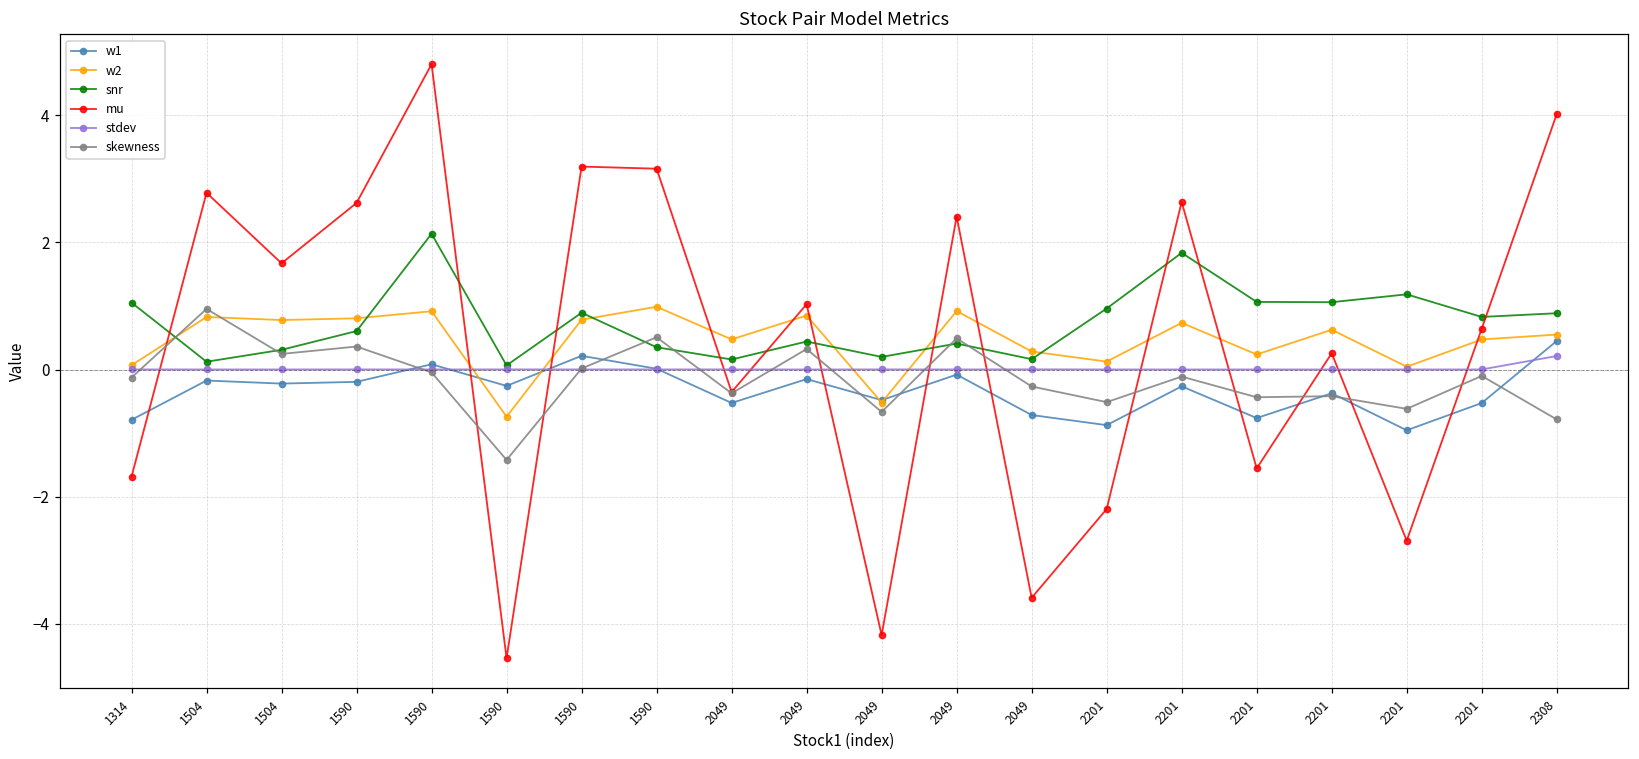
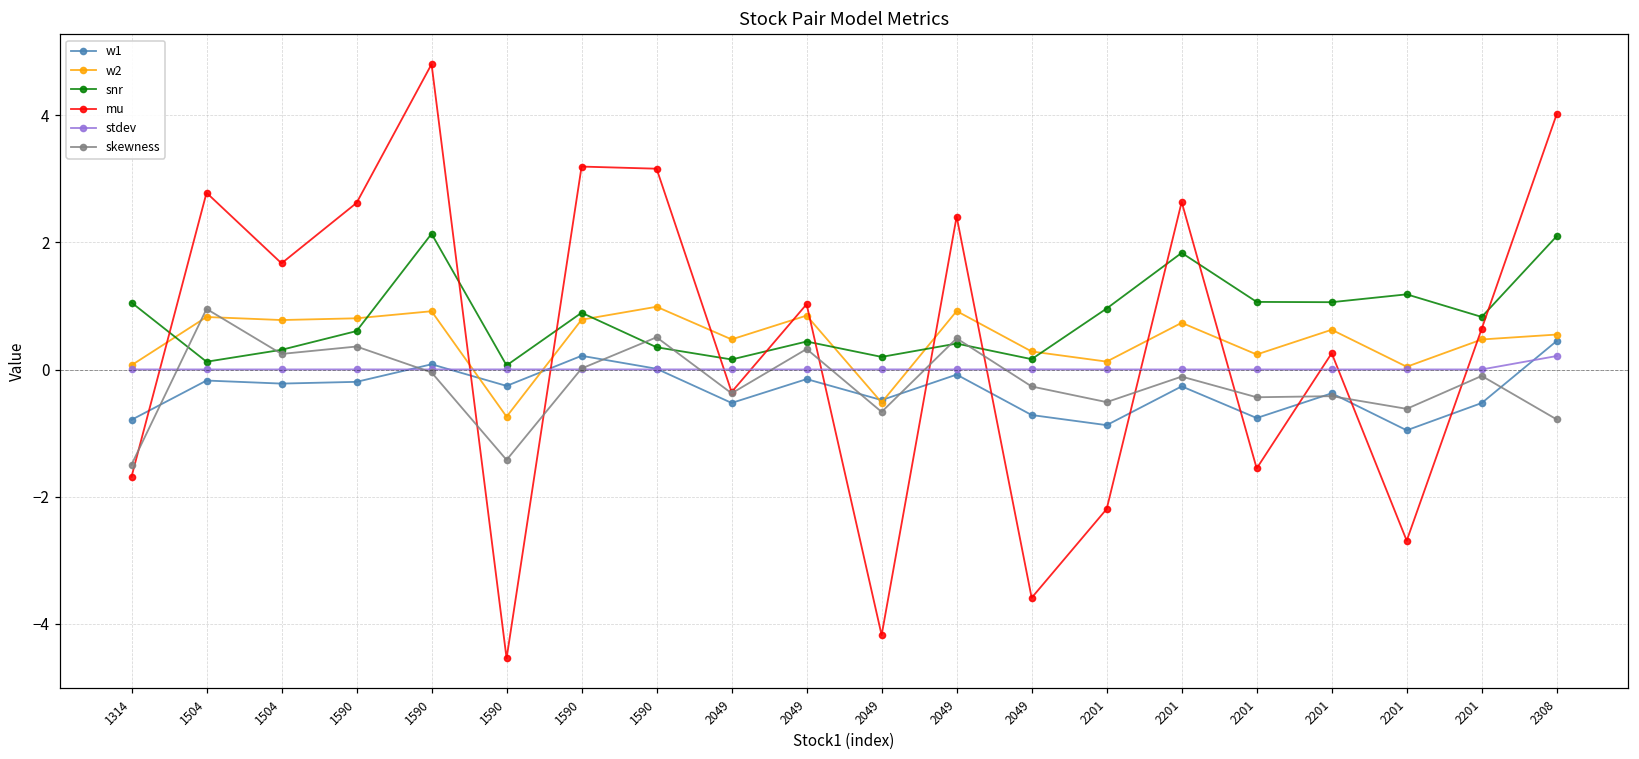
skewness, 1314: -0.1 -> -1.5
snr, 2308: 0.9 -> 2.1
